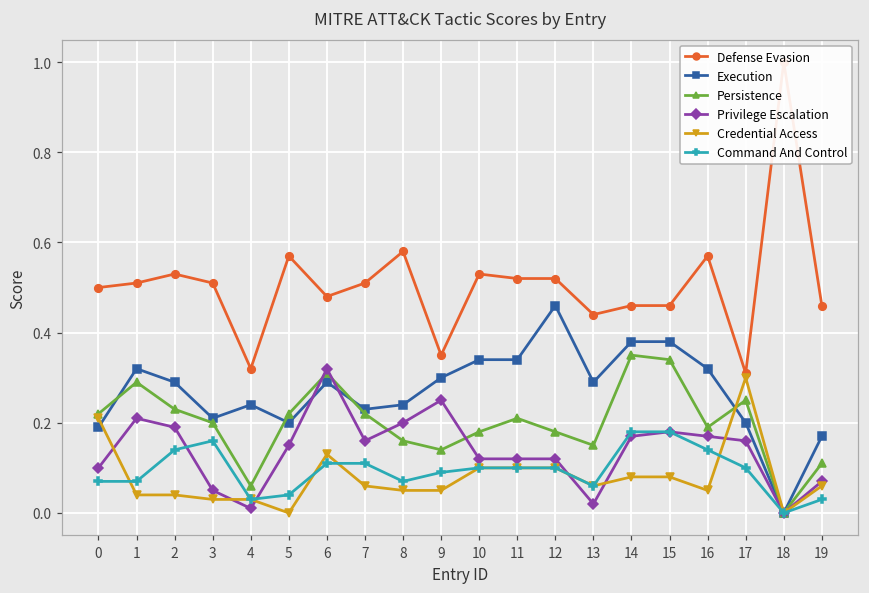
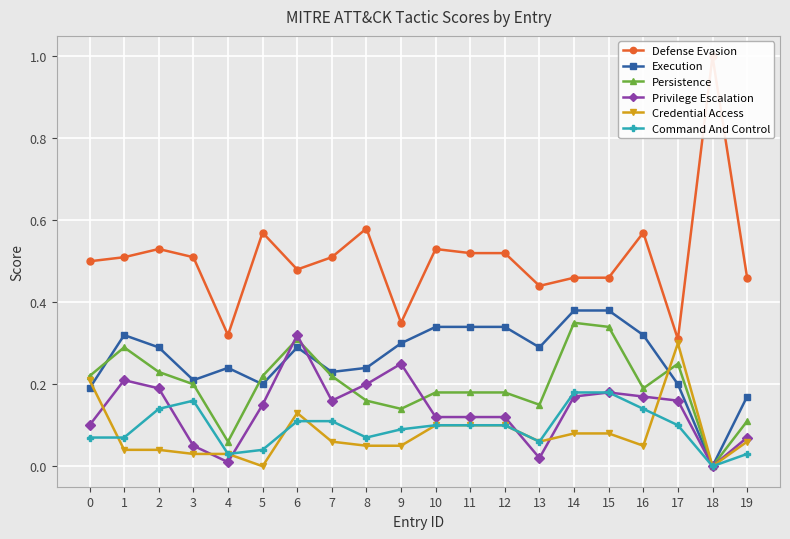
Persistence, 11: 0.21 -> 0.18
Execution, 12: 0.46 -> 0.34
